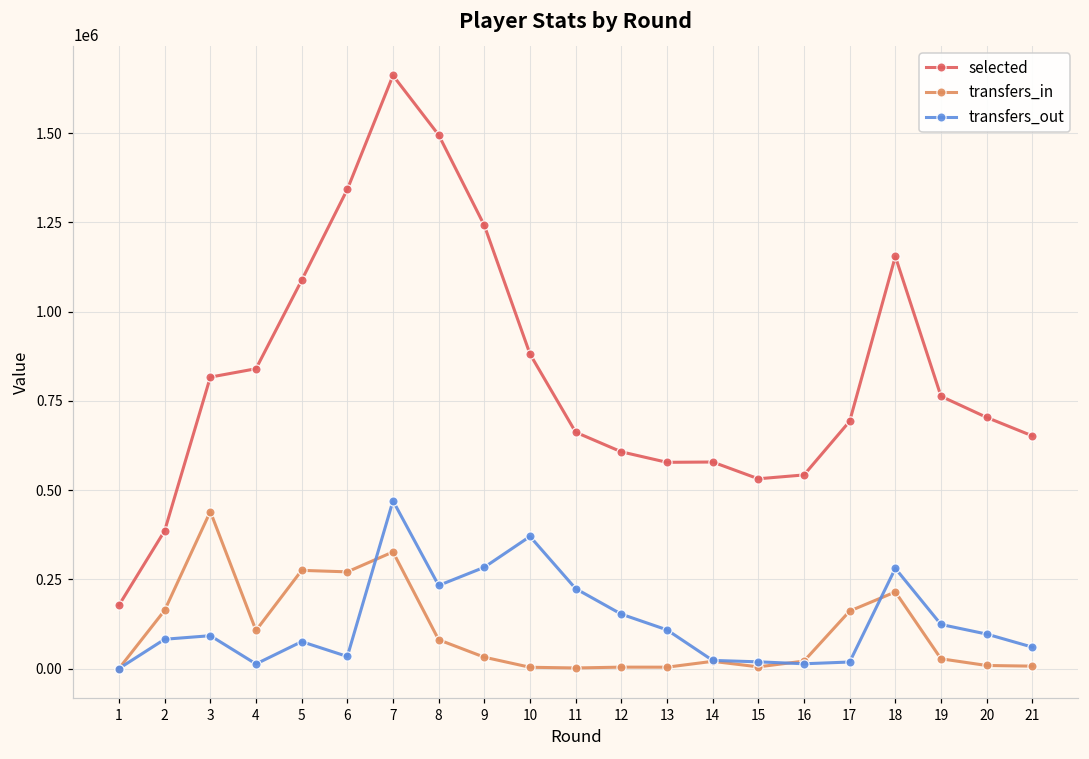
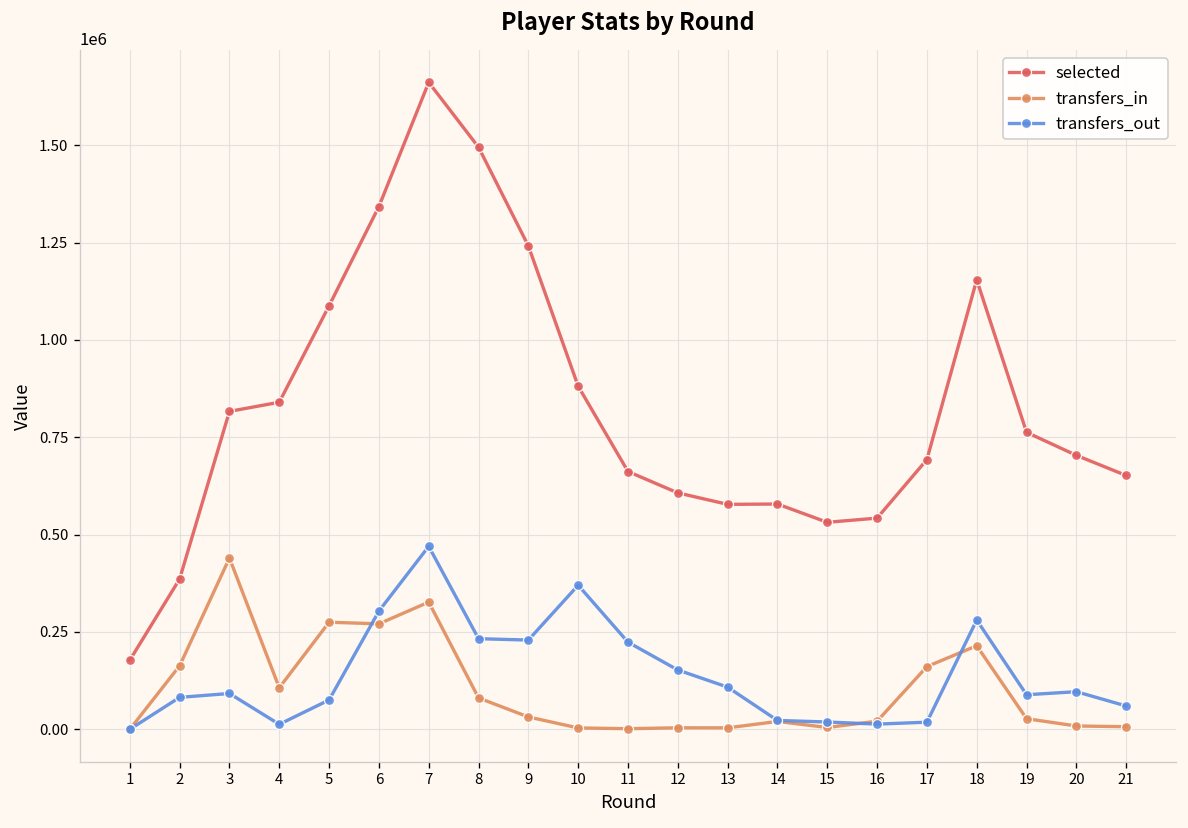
transfers_out, 6: 30000 -> 300000
transfers_out, 9: 280000 -> 230000
transfers_out, 19: 120000 -> 90000
